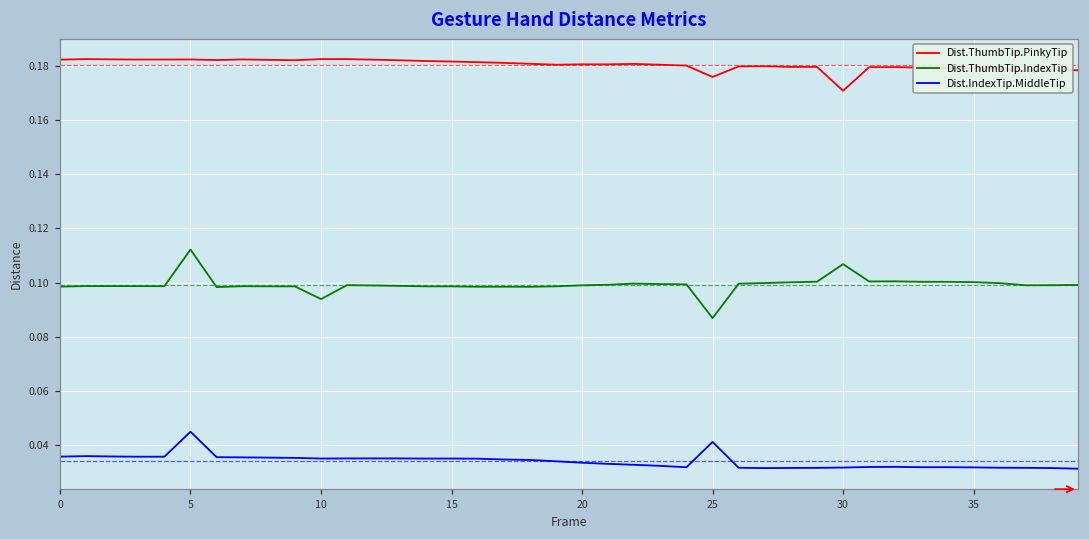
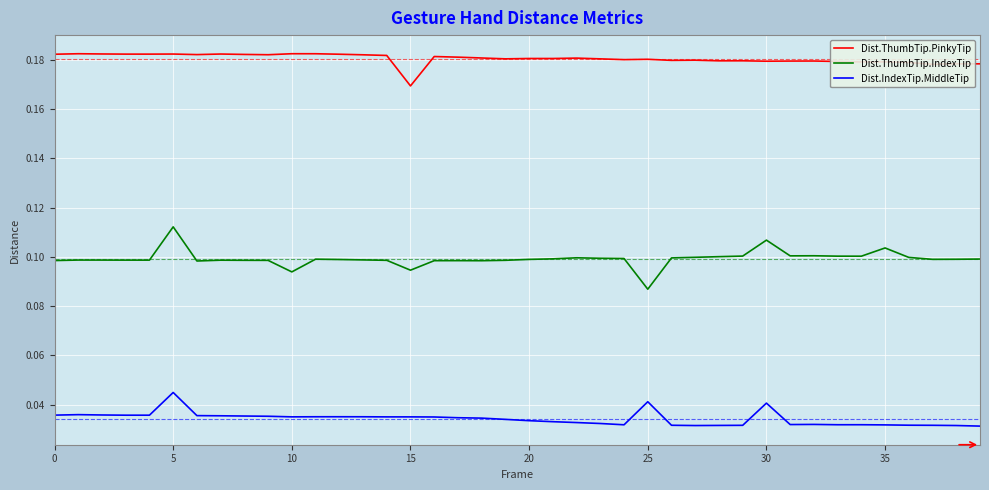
Dist.ThumbTip.PinkyTip, 15: 0.182 -> 0.169
Dist.ThumbTip.IndexTip, 15: 0.099 -> 0.095
Dist.ThumbTip.PinkyTip, 25: 0.176 -> 0.180
Dist.ThumbTip.PinkyTip, 30: 0.171 -> 0.179
Dist.IndexTip.MiddleTip, 30: 0.032 -> 0.041
Dist.ThumbTip.IndexTip, 35: 0.100 -> 0.104
